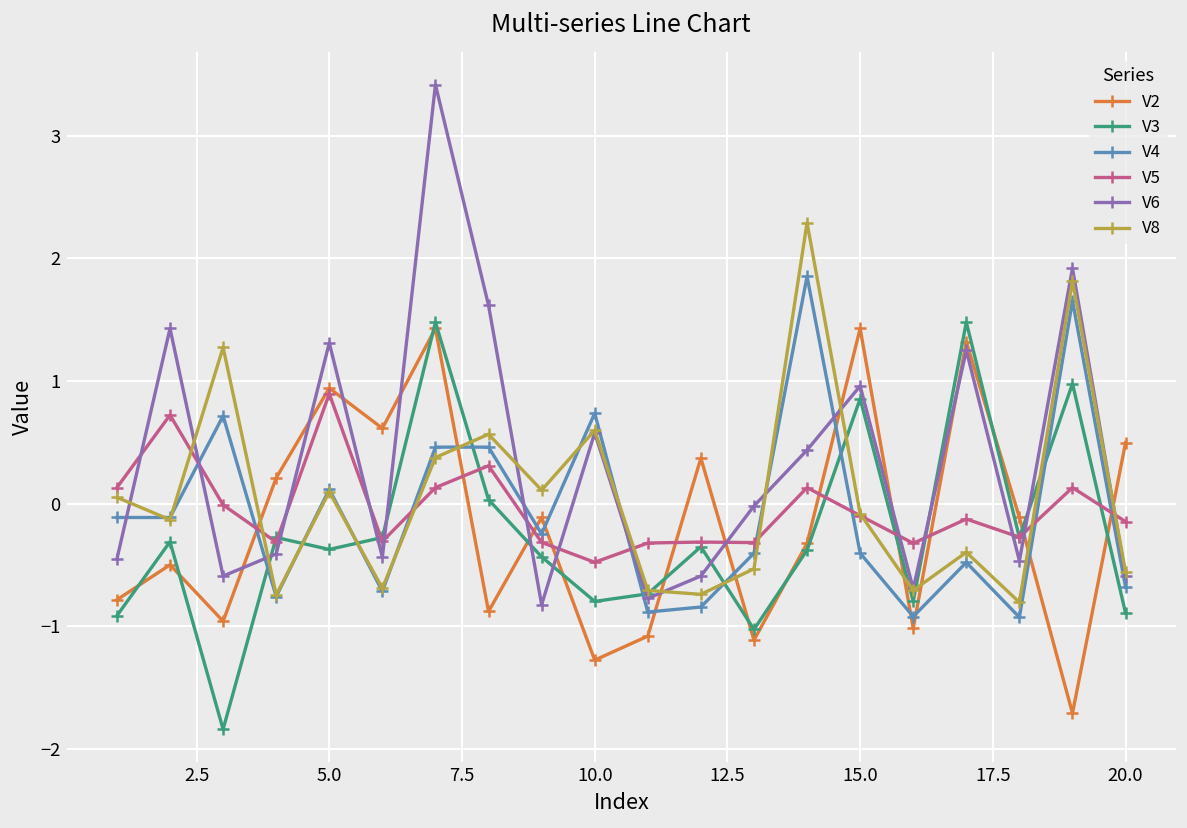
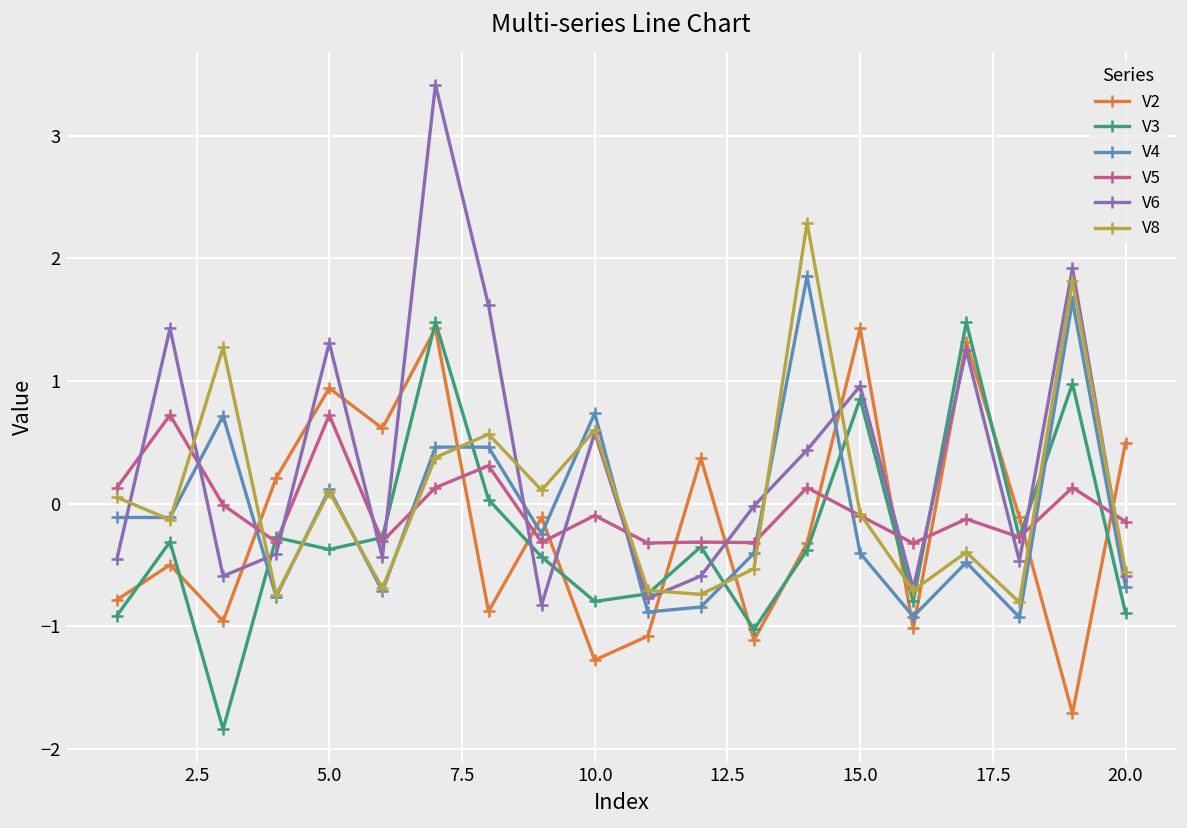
V5, 5.0: 0.90 -> 0.72
V5, 10.0: -0.48 -> -0.10
